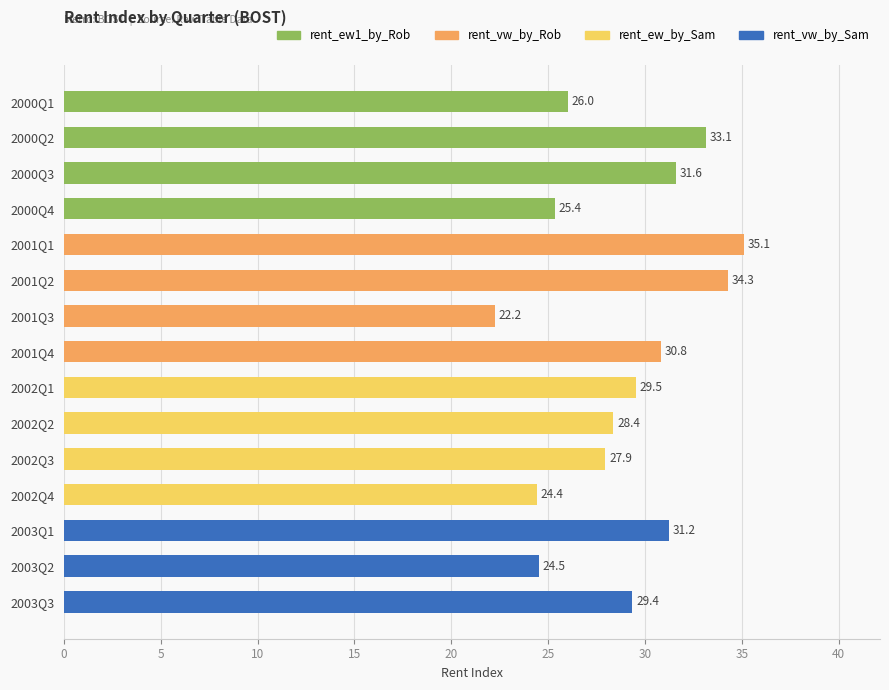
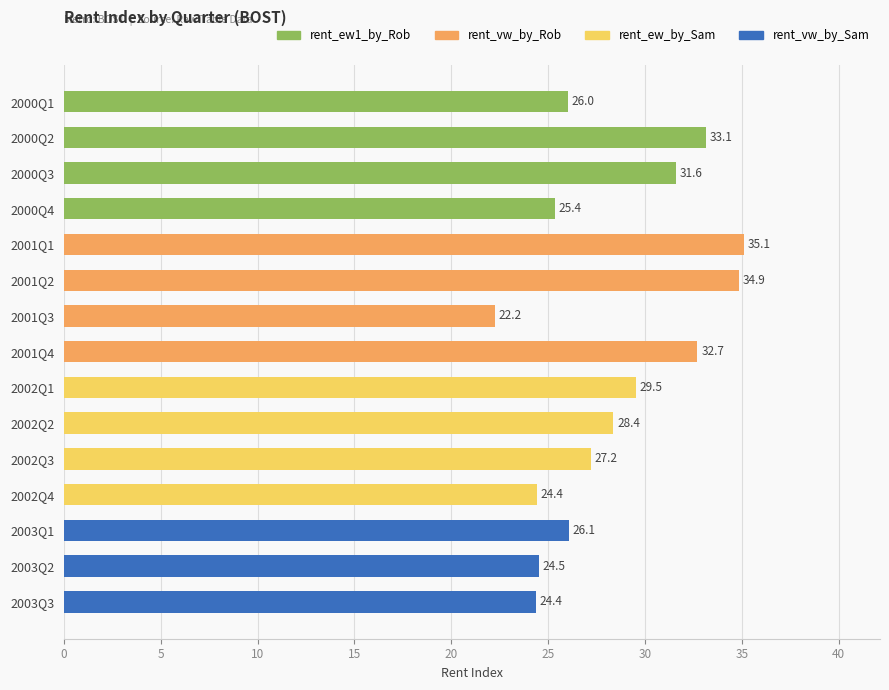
2001Q2: 34.3 -> 34.9
2001Q4: 30.8 -> 32.7
2002Q3: 27.9 -> 27.2
2003Q1: 31.2 -> 26.1
2003Q3: 29.4 -> 24.4
